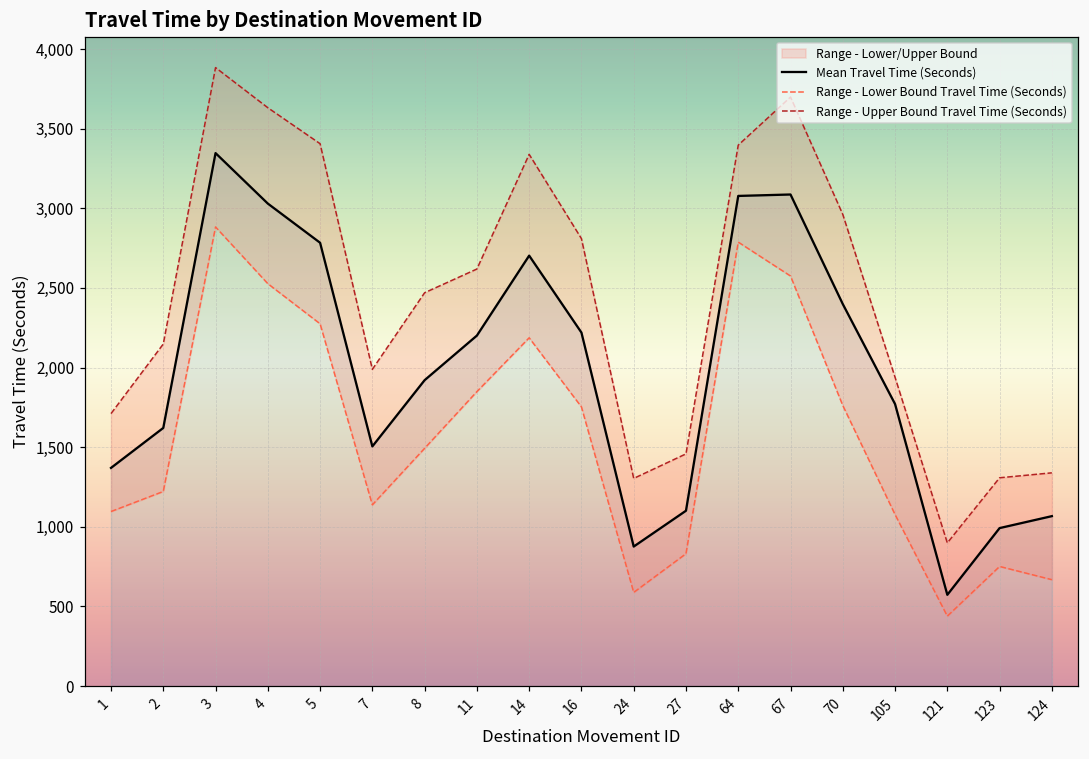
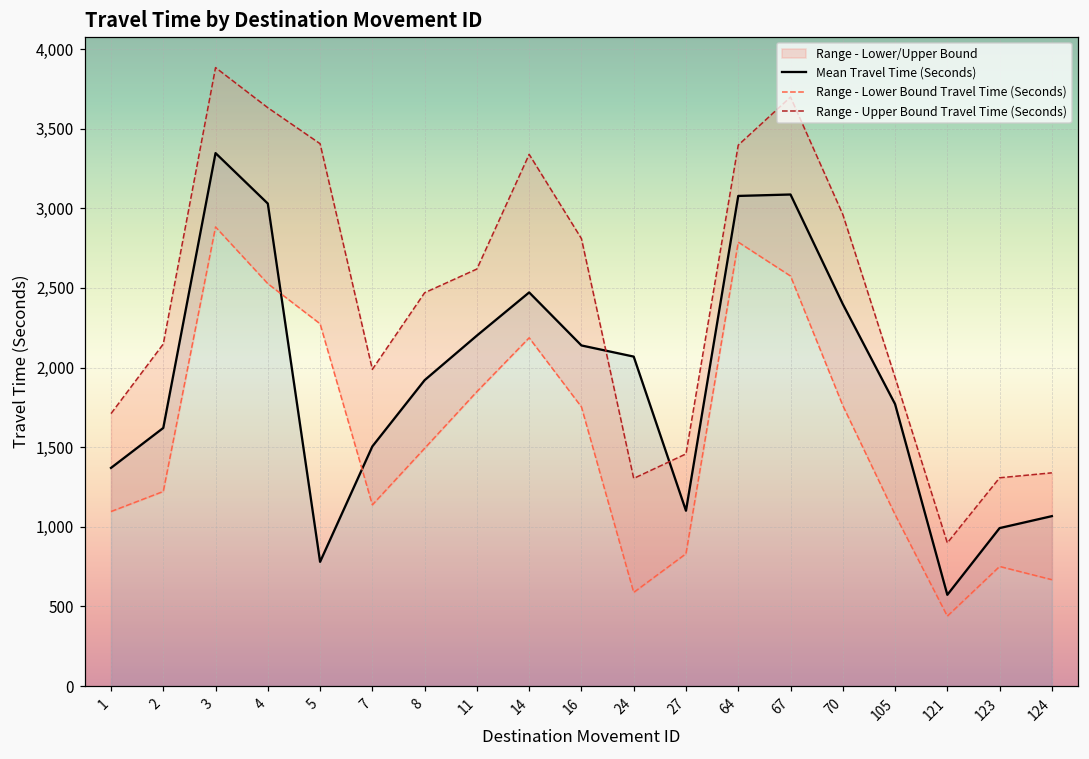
Mean Travel Time (Seconds), 5: 2,780 -> 780
Mean Travel Time (Seconds), 14: 2,700 -> 2,470
Mean Travel Time (Seconds), 16: 2,220 -> 2,140
Mean Travel Time (Seconds), 24: 880 -> 2,070
